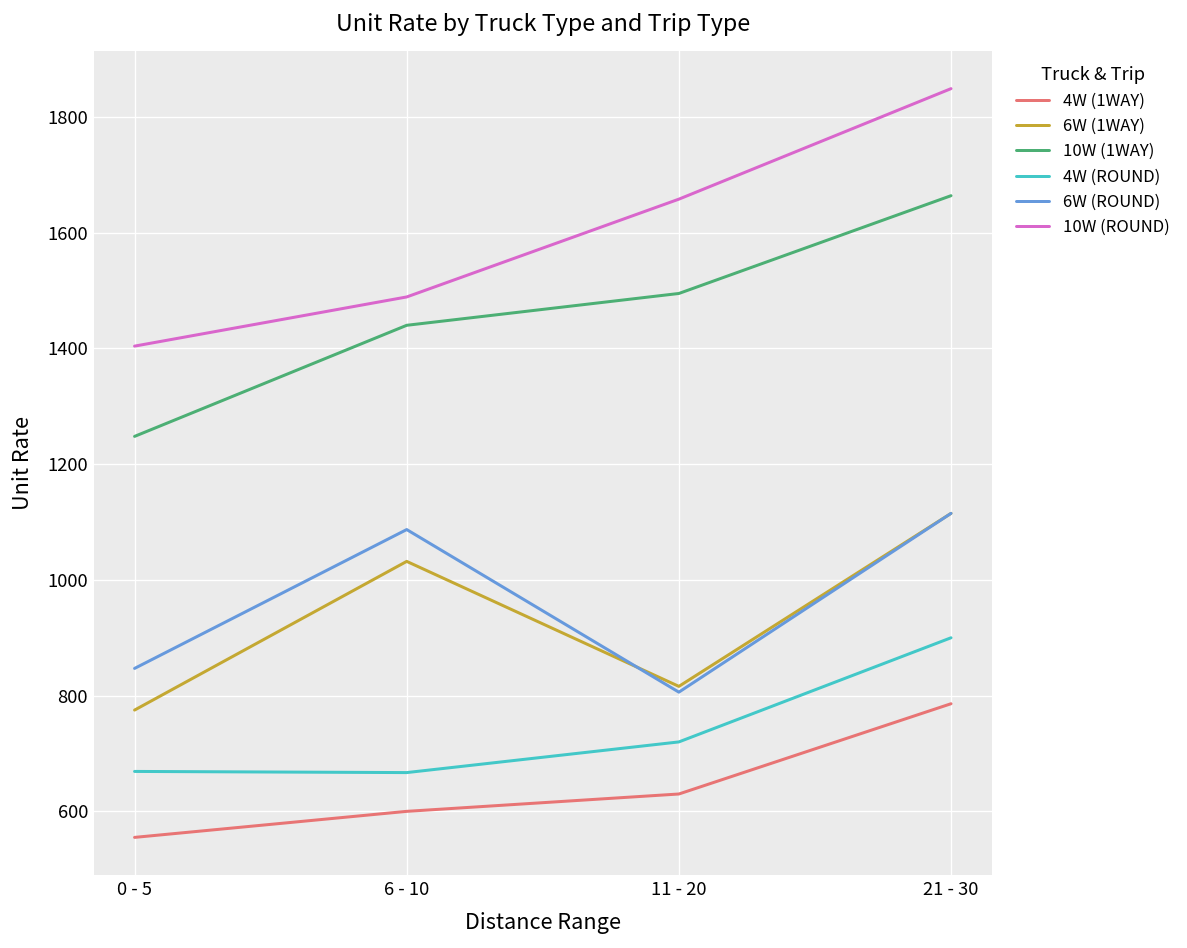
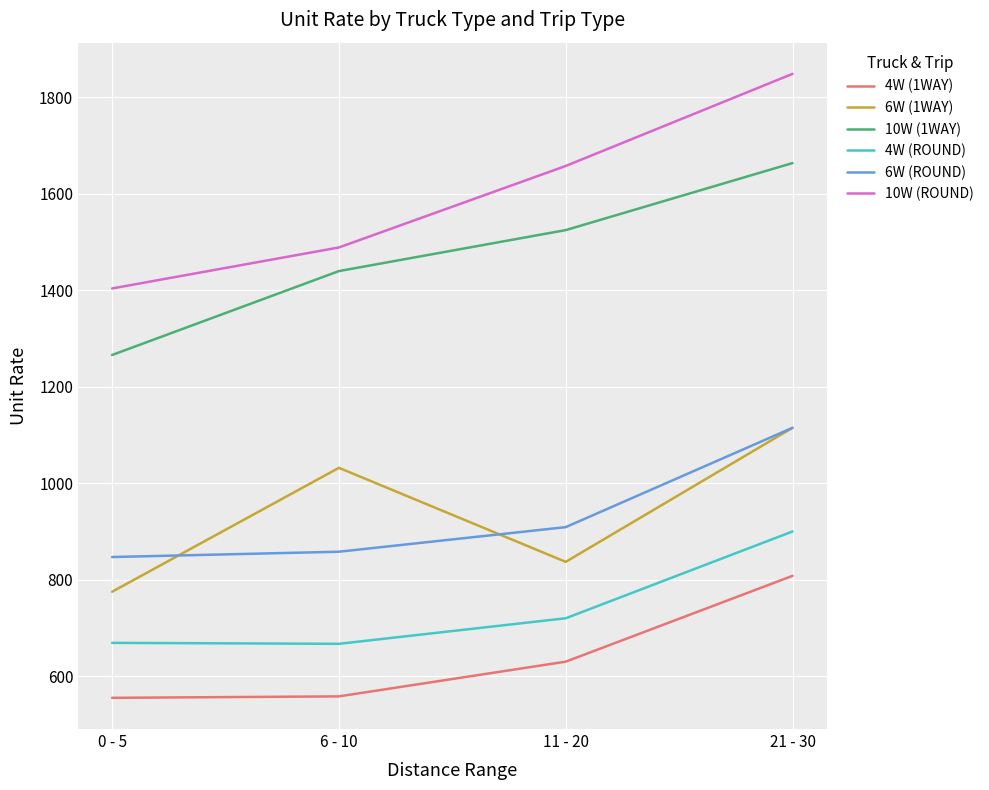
10W (1WAY), 0 - 5: 1250 -> 1270
4W (1WAY), 6 - 10: 600 -> 560
6W (ROUND), 6 - 10: 1090 -> 860
6W (1WAY), 11 - 20: 820 -> 840
10W (1WAY), 11 - 20: 1500 -> 1530
6W (ROUND), 11 - 20: 810 -> 910
4W (1WAY), 21 - 30: 790 -> 810
